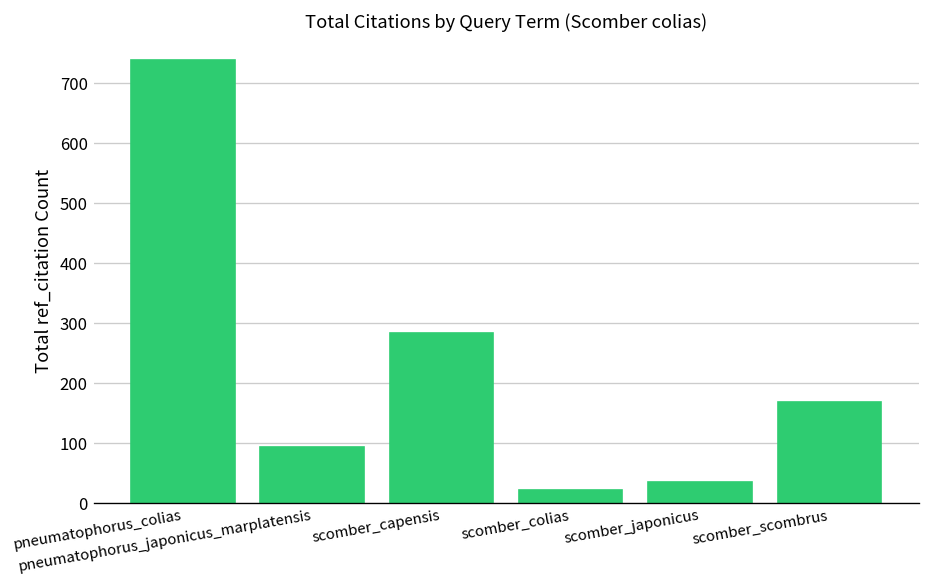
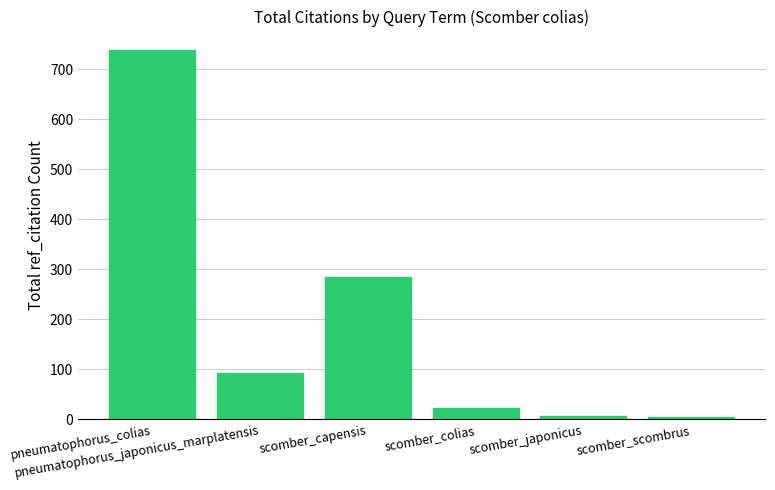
scomber_japonicus: 40 -> 10
scomber_scombrus: 170 -> 0
